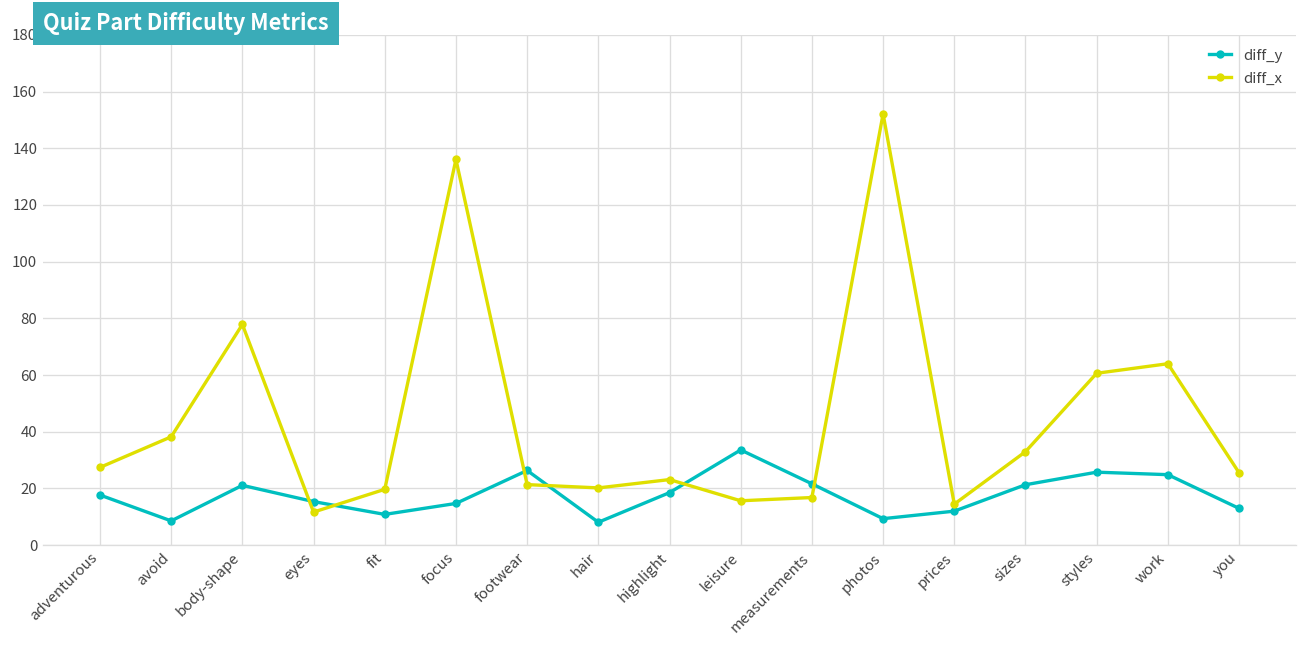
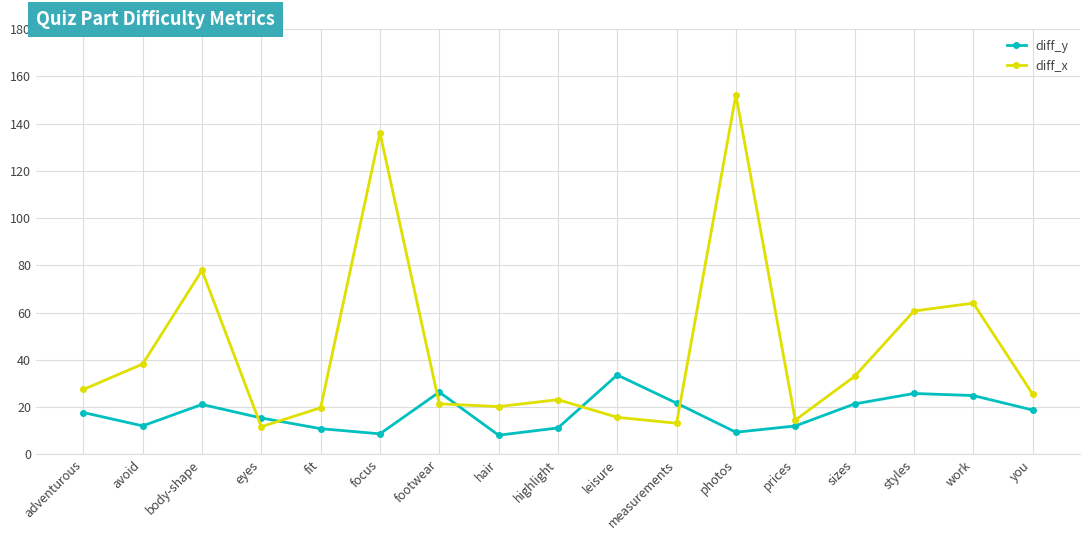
diff_y, avoid: 9 -> 12
diff_y, focus: 15 -> 9
diff_y, highlight: 19 -> 11
diff_x, measurements: 17 -> 13
diff_y, you: 13 -> 19
